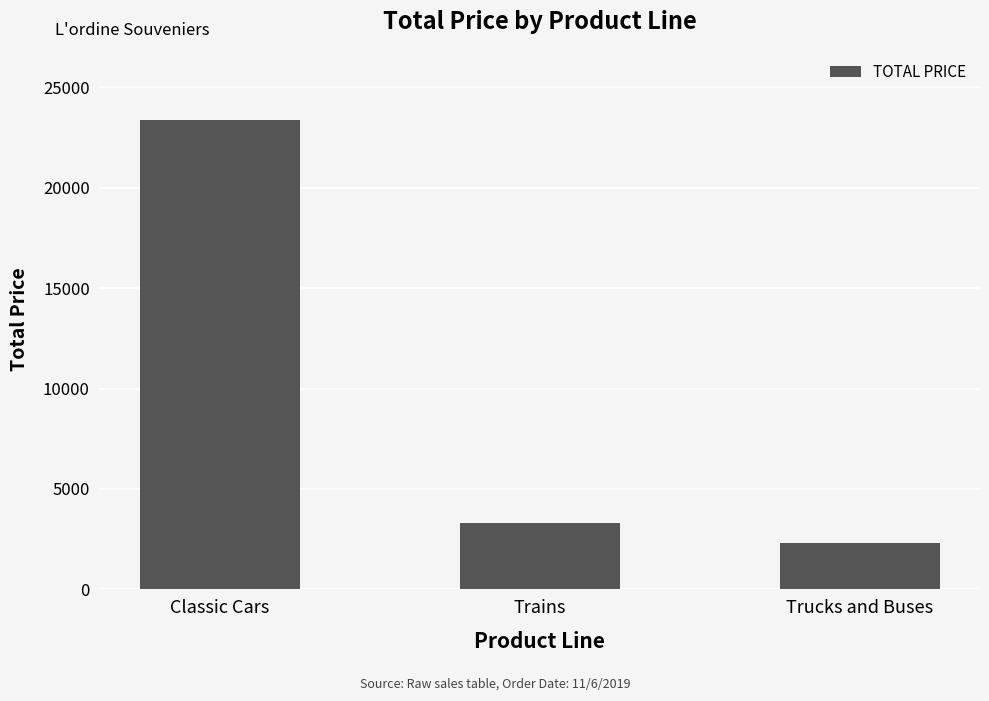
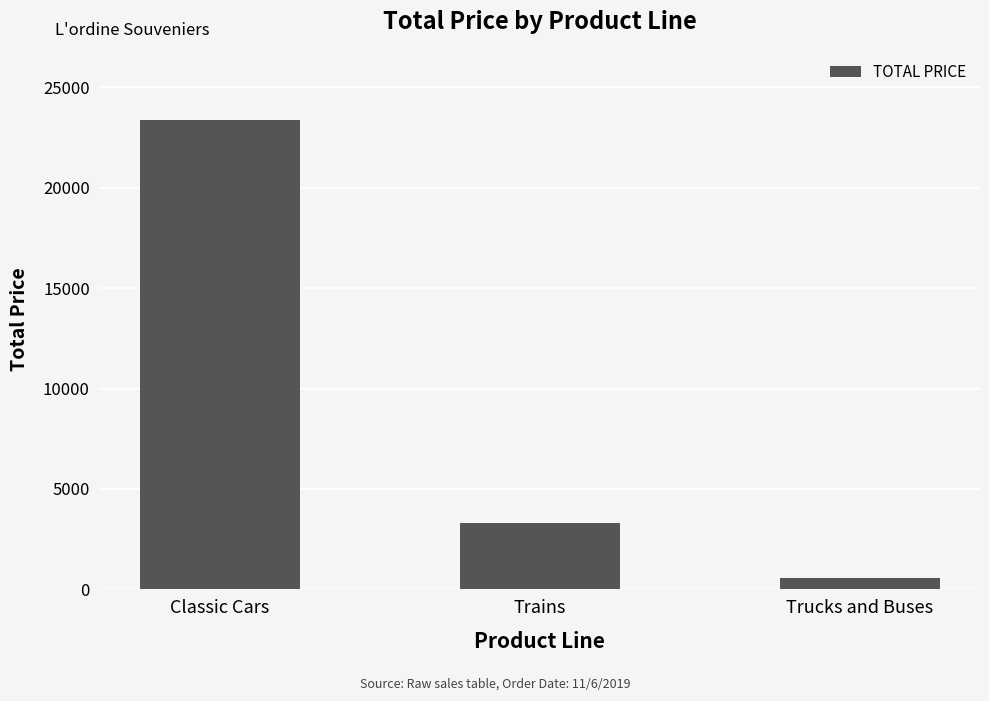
Trucks and Buses: 2300 -> 600
